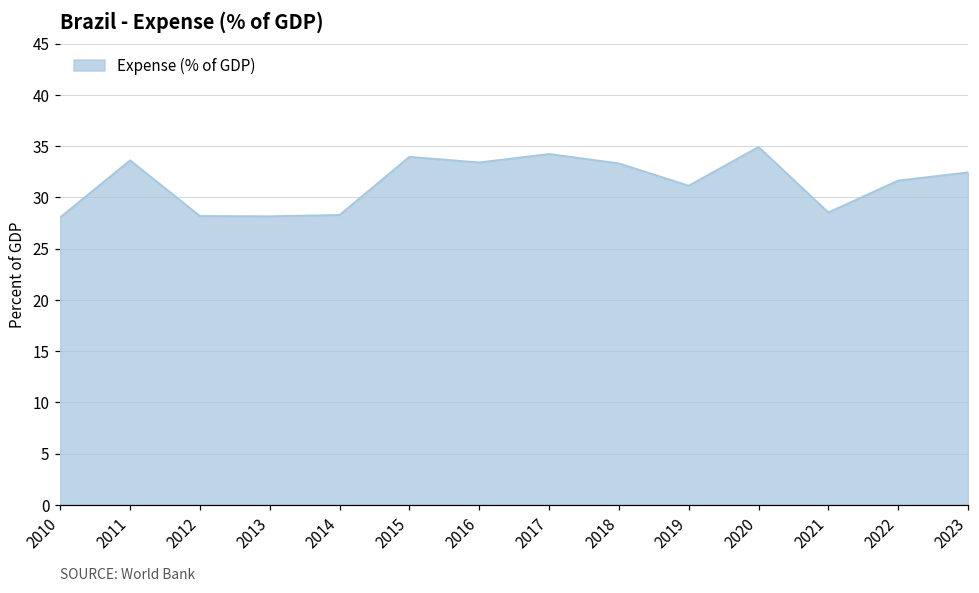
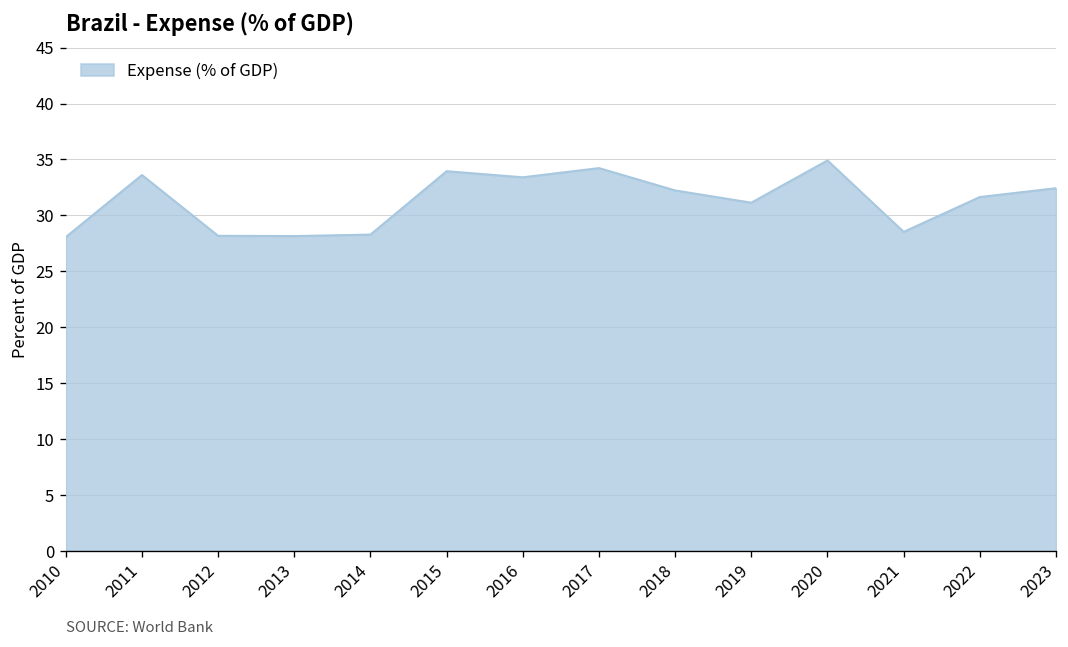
2018: 33 -> 32
